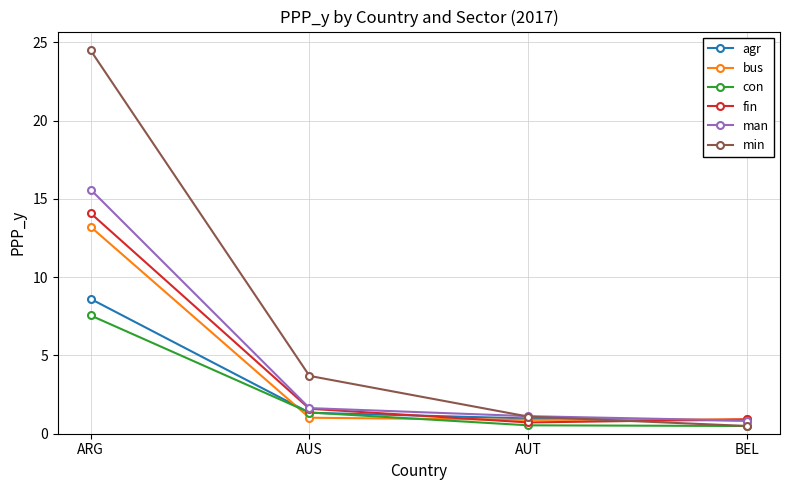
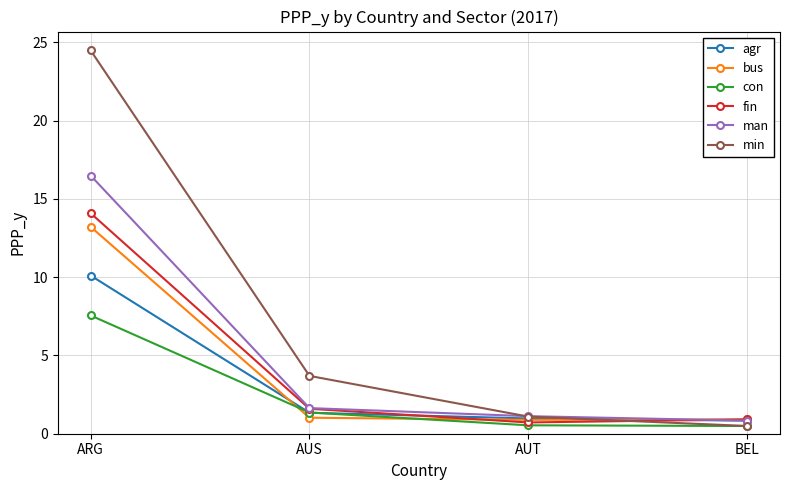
agr, ARG: 8.6 -> 10.1
man, ARG: 15.6 -> 16.5
